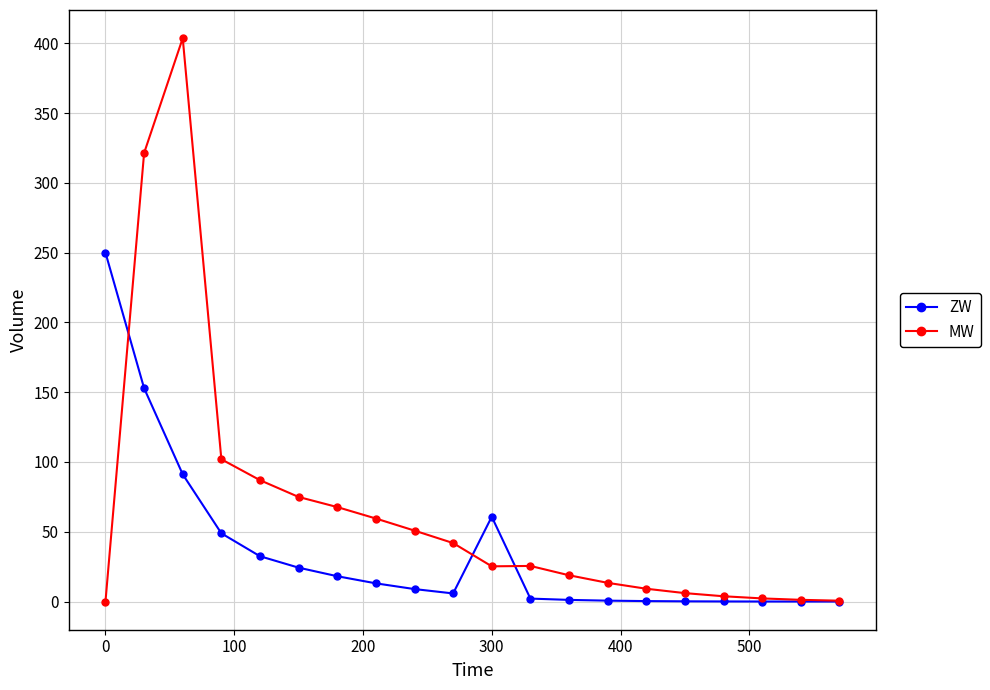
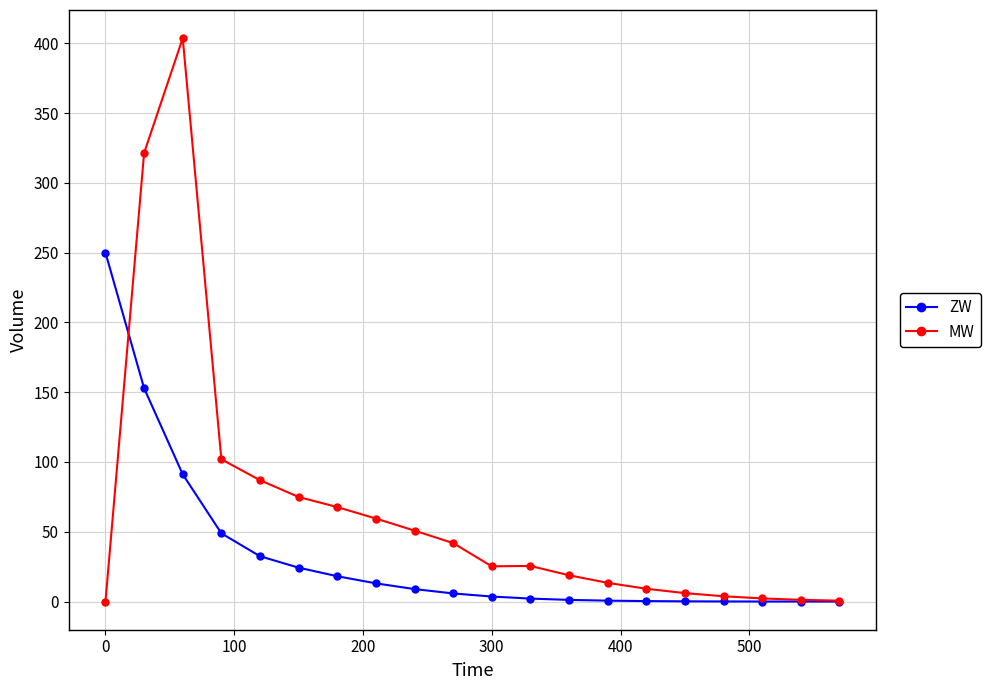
ZW, 300: 61 -> 4
